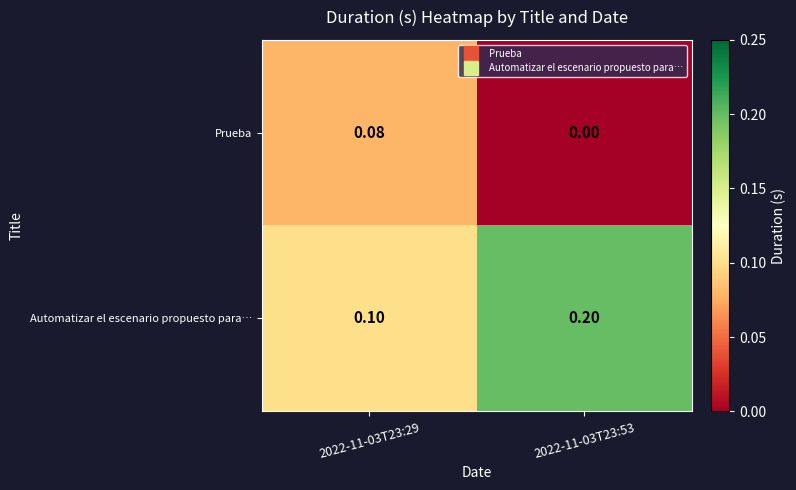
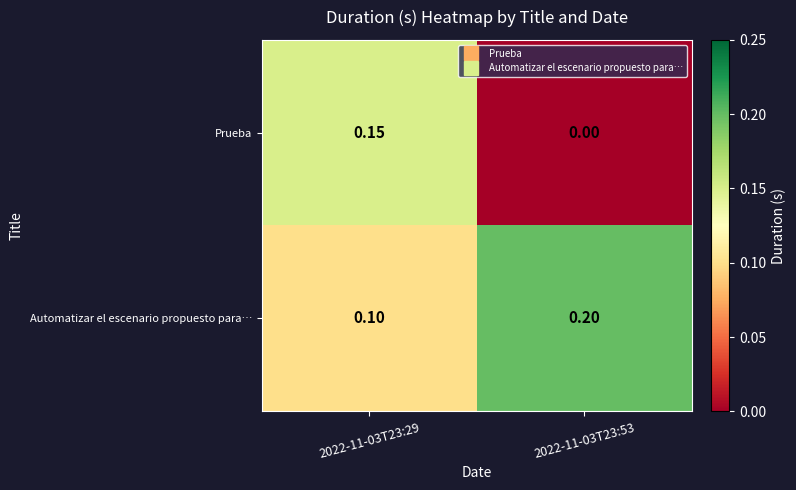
Prueba, 2022-11-03T23:29: 0.08 -> 0.15
